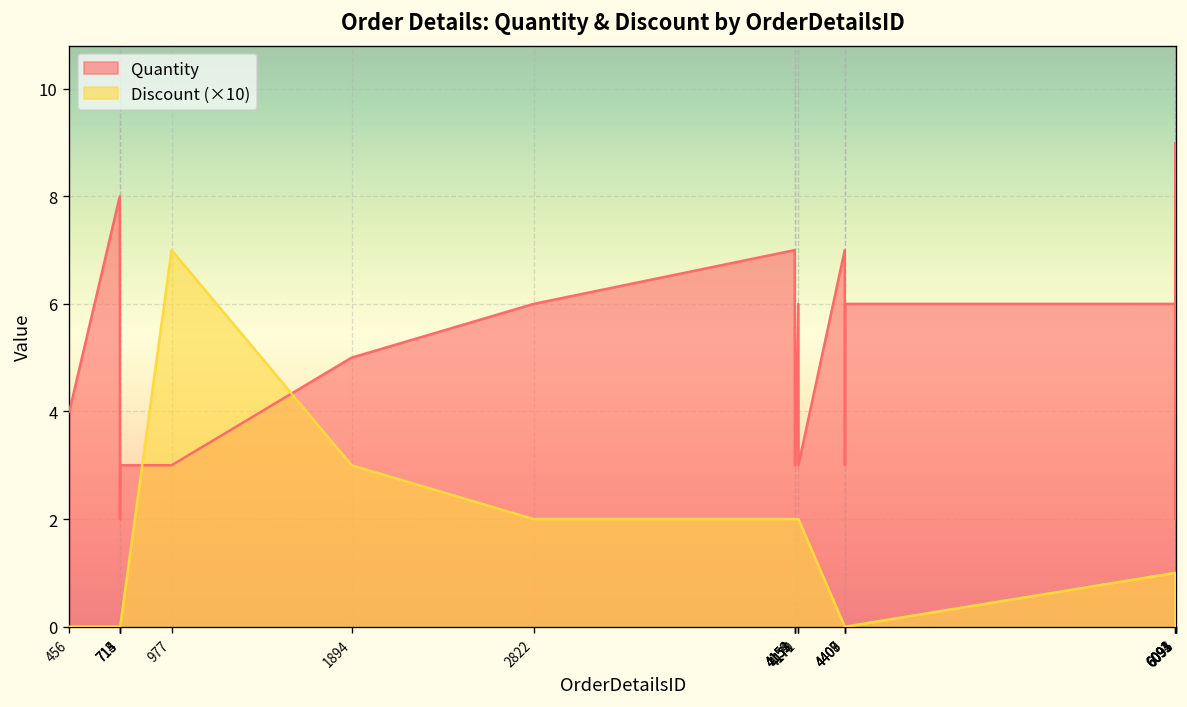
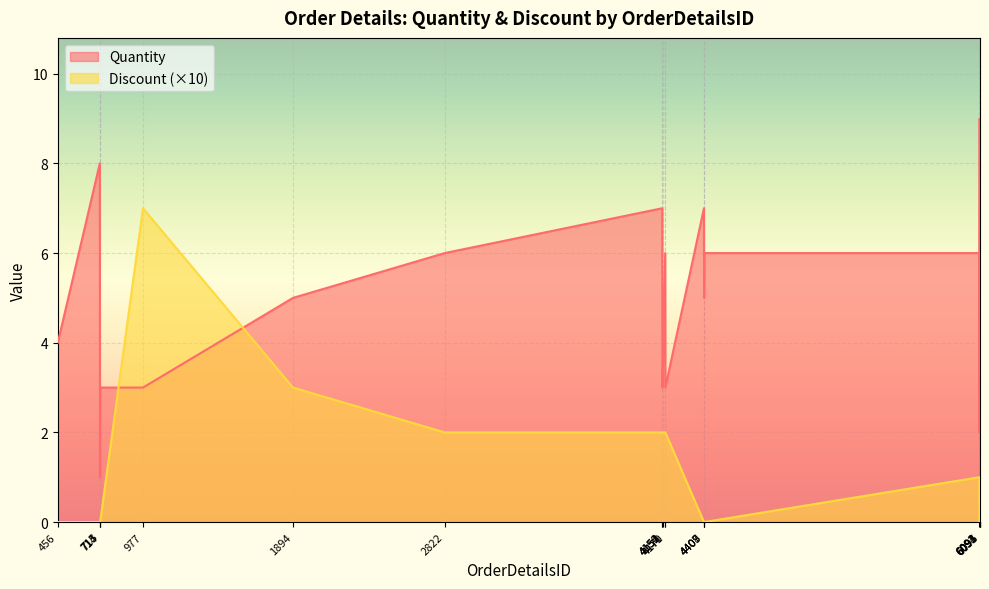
Quantity, 714: 2 -> 1
Quantity, 4408: 3 -> 5
